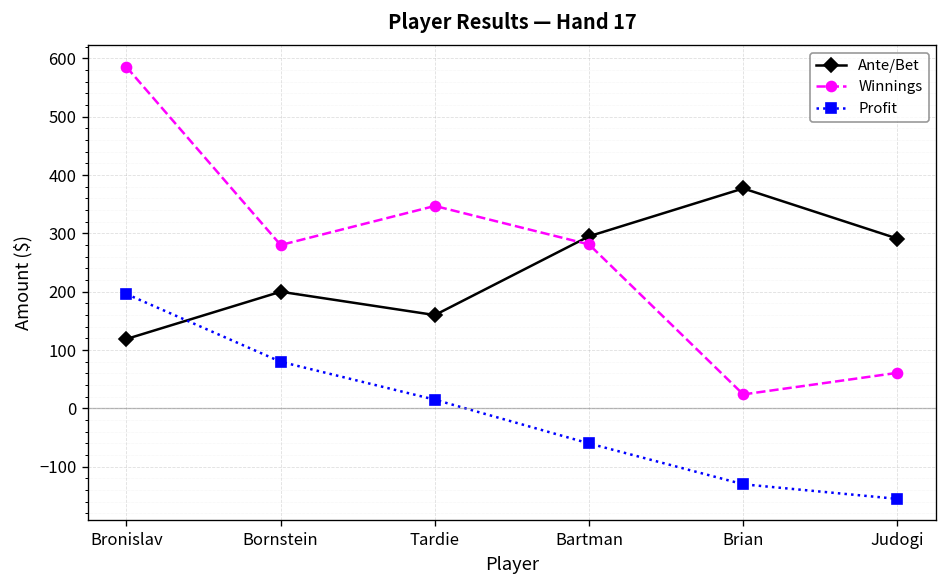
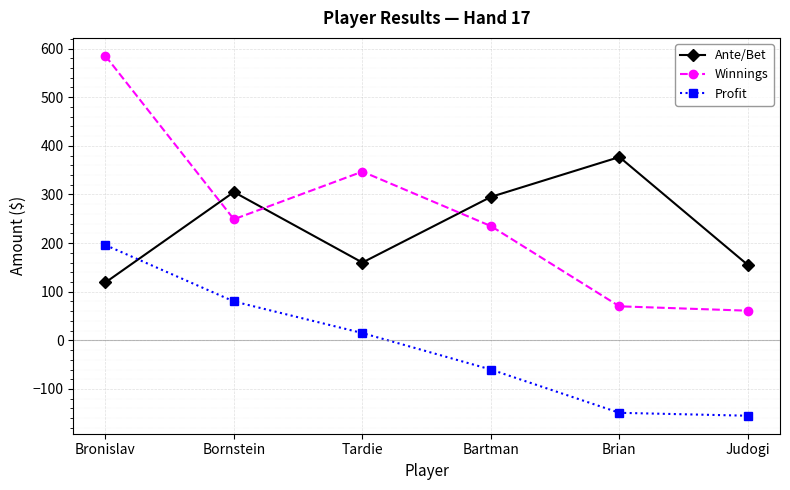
Ante/Bet, Bornstein: 200 -> 310
Winnings, Bornstein: 280 -> 250
Winnings, Bartman: 280 -> 240
Winnings, Brian: 20 -> 70
Profit, Brian: -130 -> -150
Ante/Bet, Judogi: 290 -> 160
